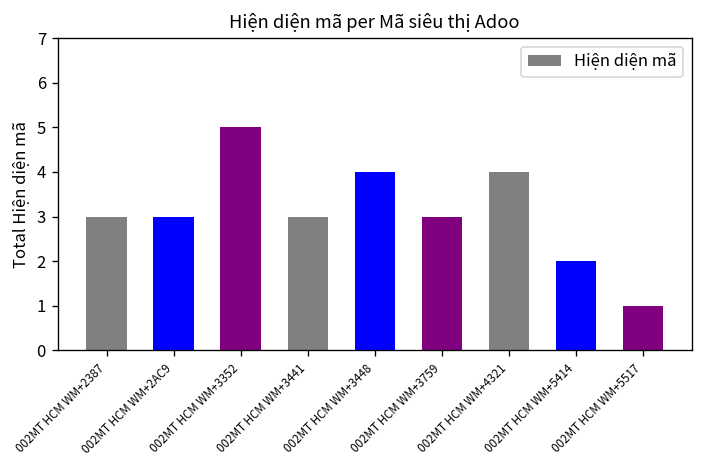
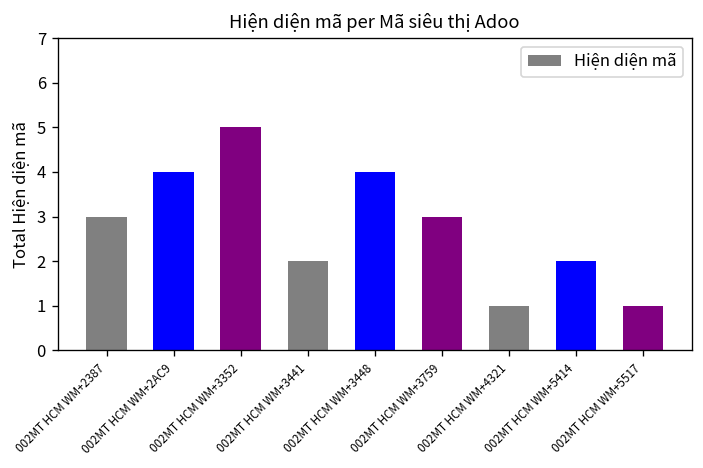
002MT HCM WM+2AC9: 3 -> 4
002MT HCM WM+3441: 3 -> 2
002MT HCM WM+4321: 4 -> 1
